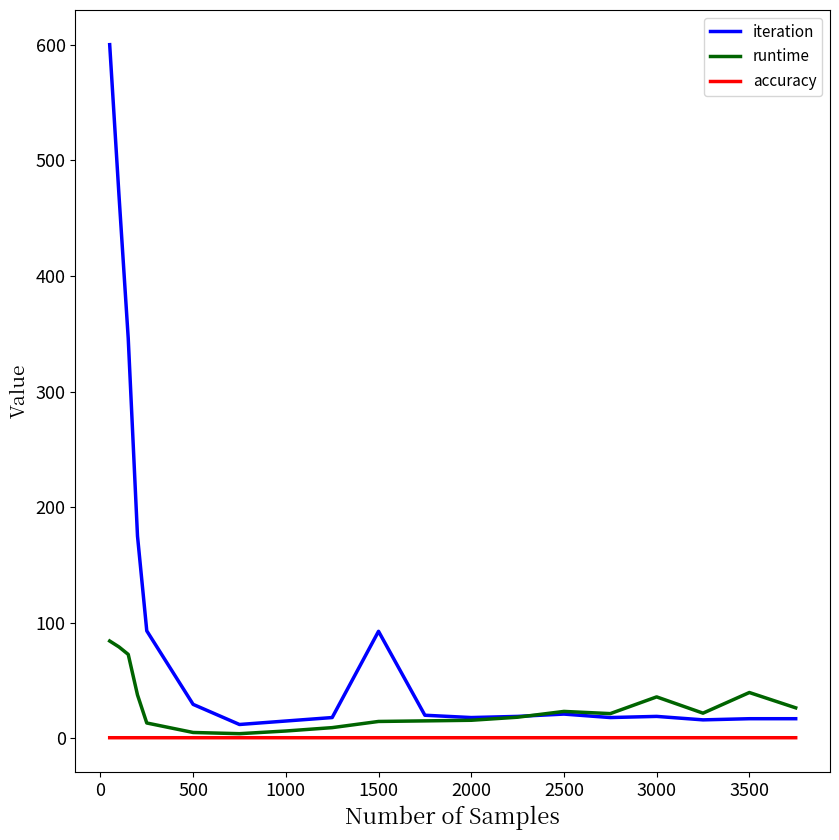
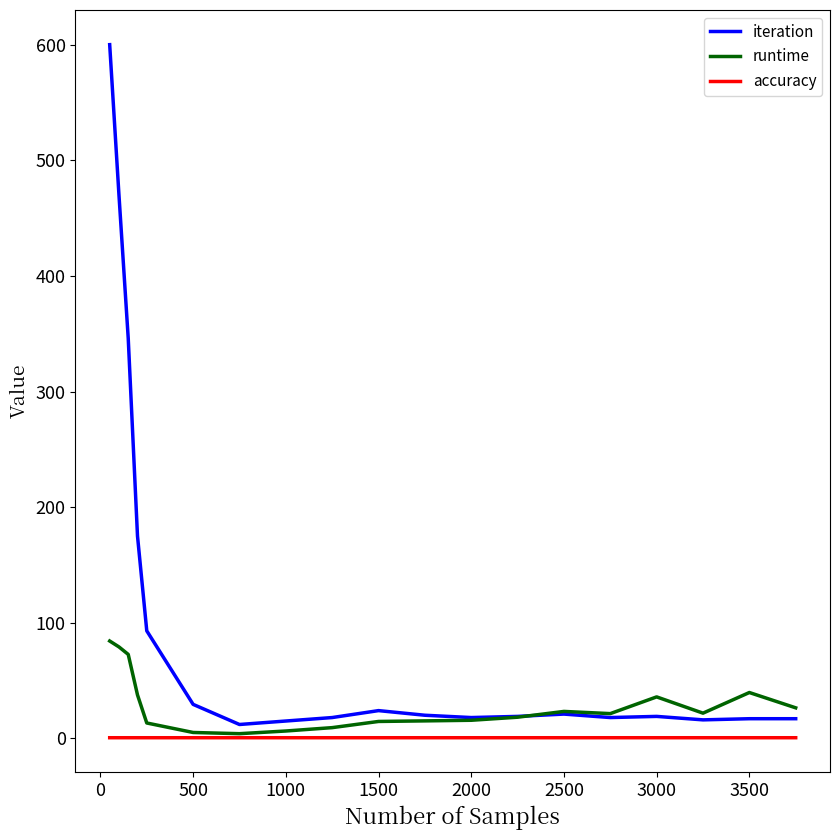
iteration, 1500: 93 -> 24
